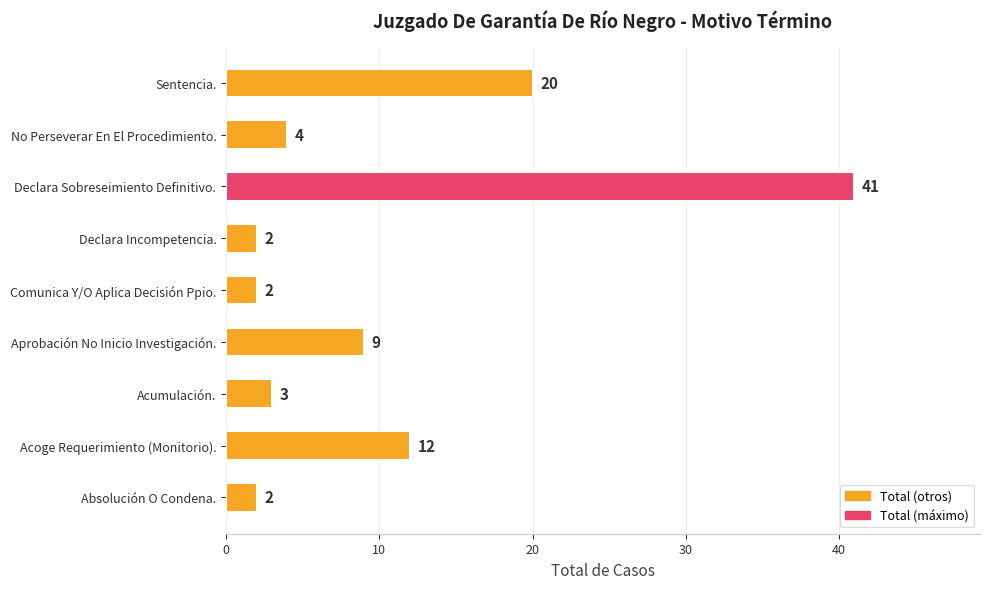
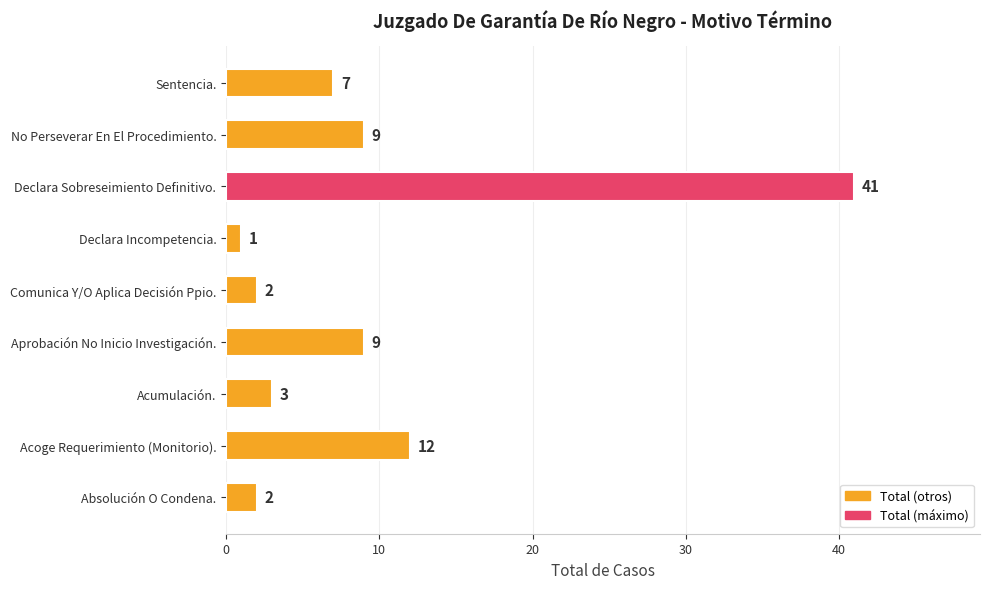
Sentencia.: 20 -> 7
No Perseverar En El Procedimiento.: 4 -> 9
Declara Incompetencia.: 2 -> 1
